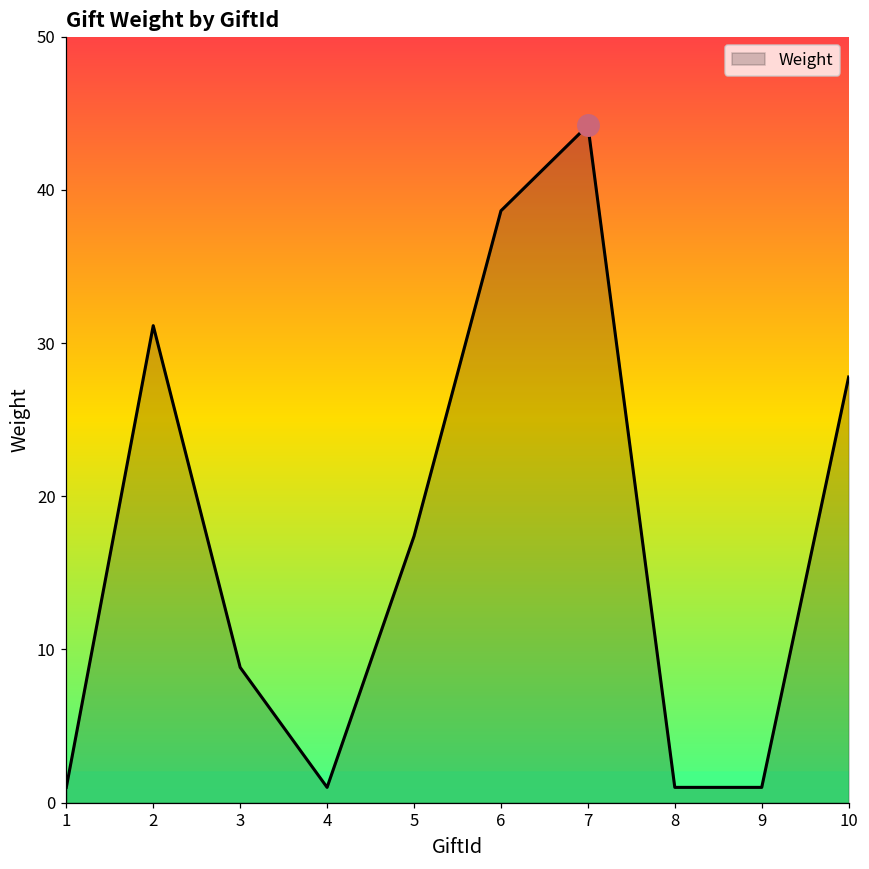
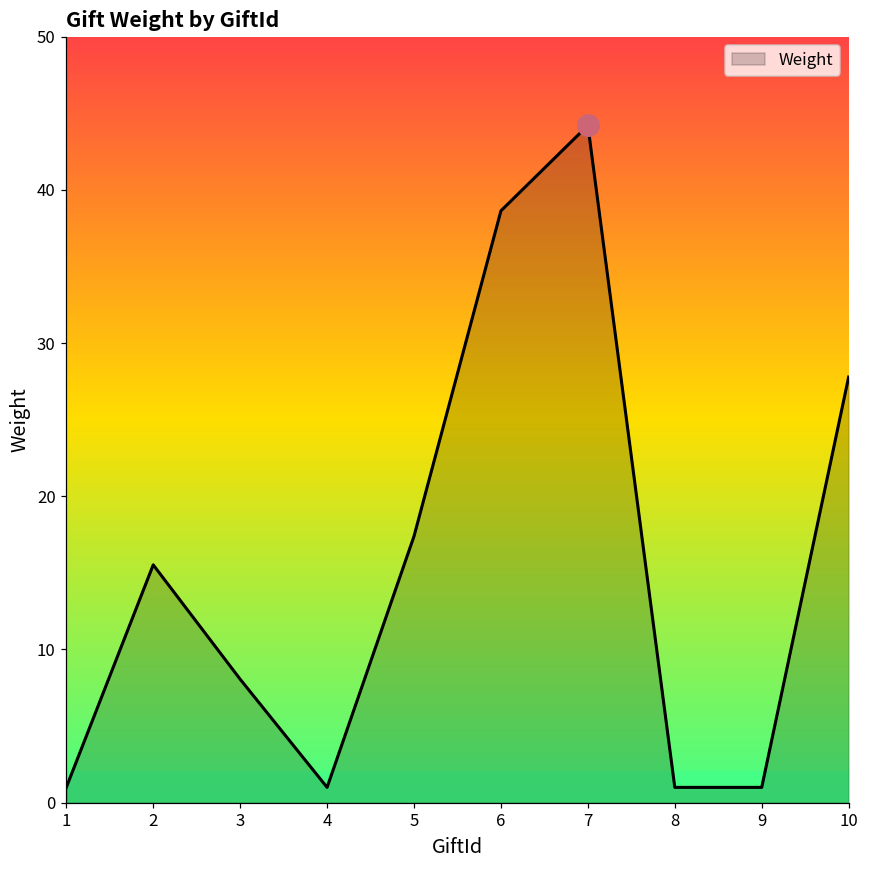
Weight, 2: 31.1 -> 15.5
Weight, 3: 8.8 -> 8.1
